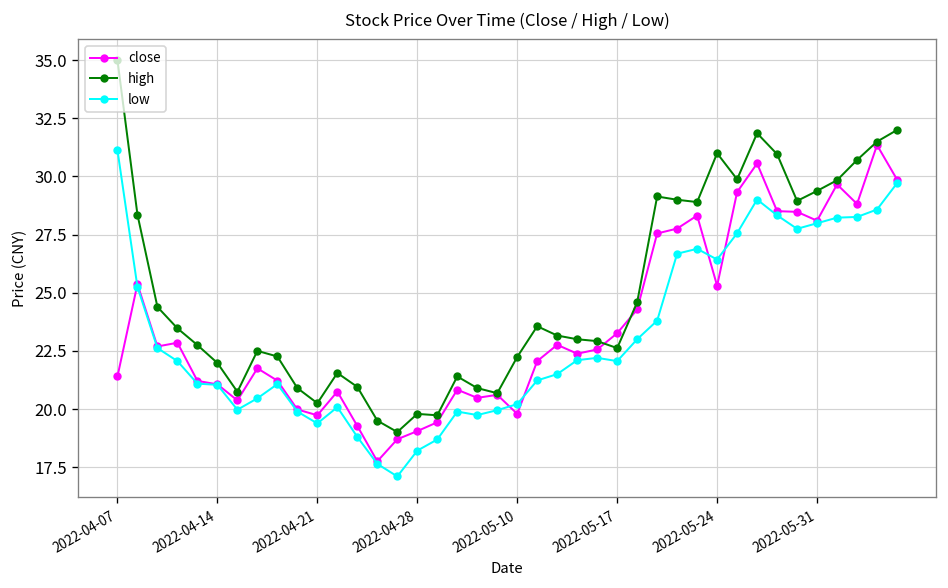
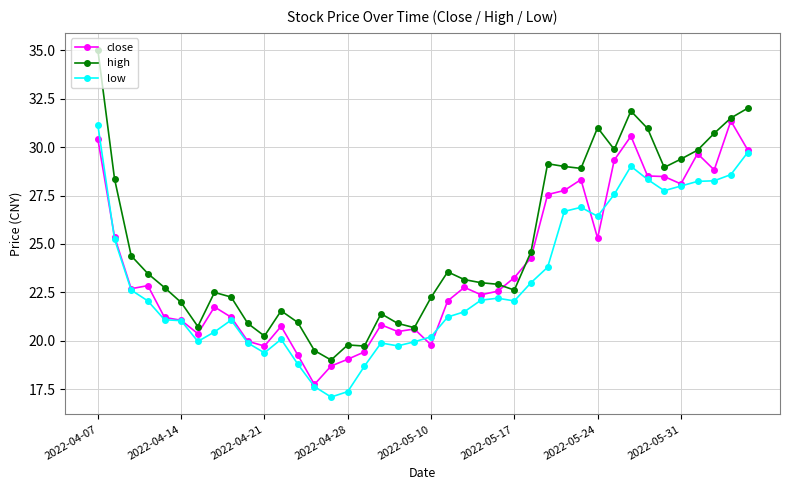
close, 2022-04-07: 21.4 -> 30.4
low, 2022-04-28: 18.2 -> 17.4
